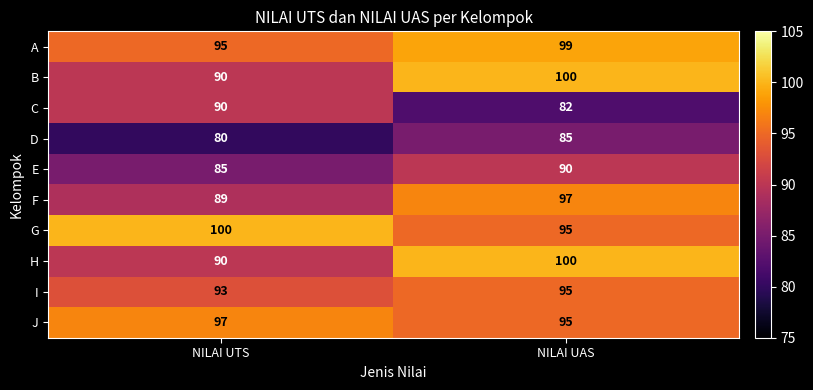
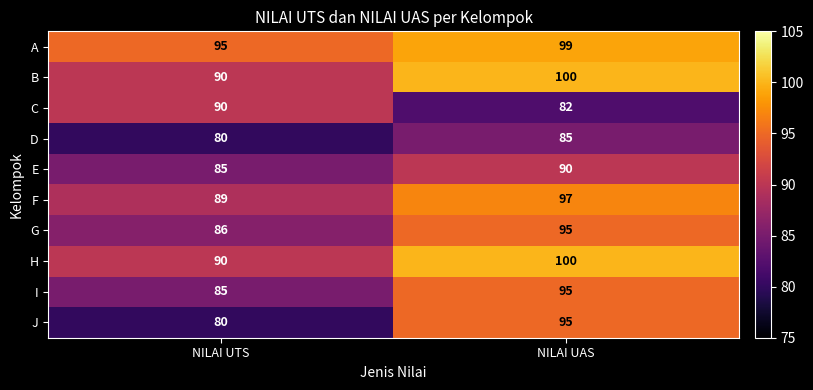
G, NILAI UTS: 100 -> 86
I, NILAI UTS: 93 -> 85
J, NILAI UTS: 97 -> 80
